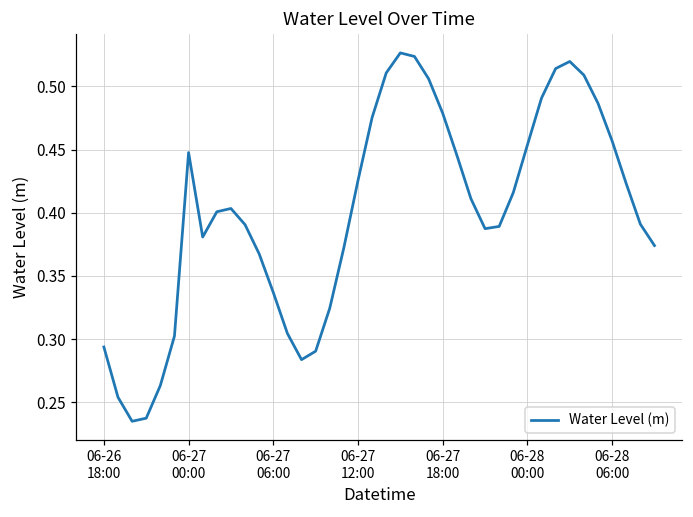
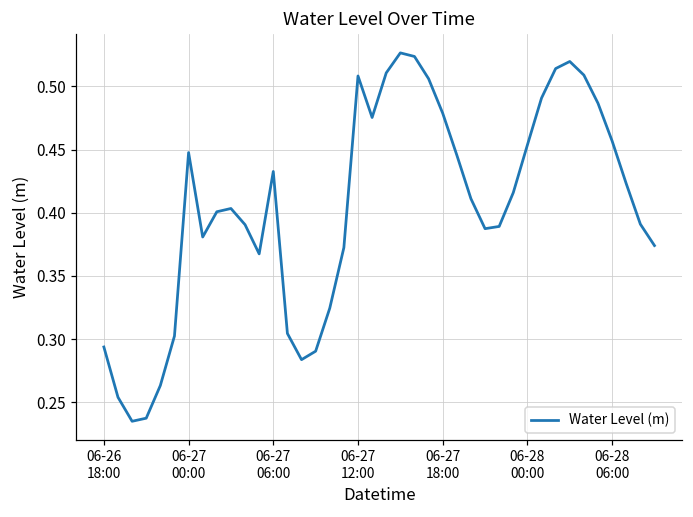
06-27 06:00: 0.337 -> 0.433
06-27 12:00: 0.426 -> 0.508
